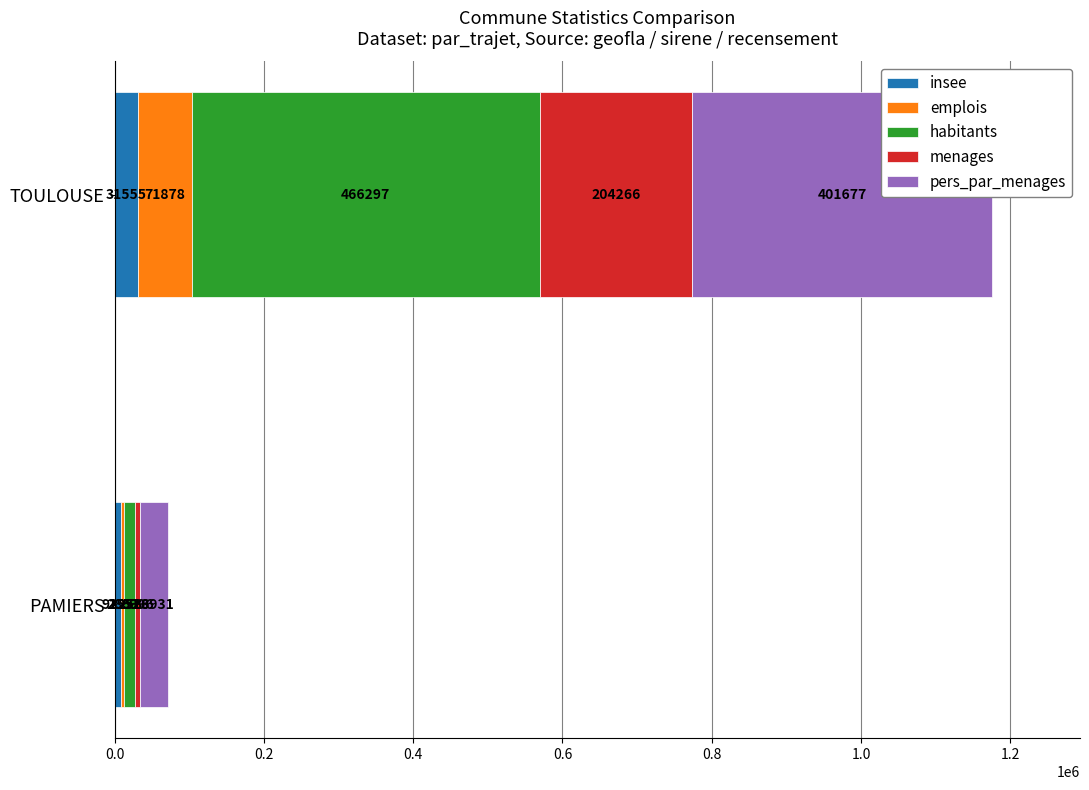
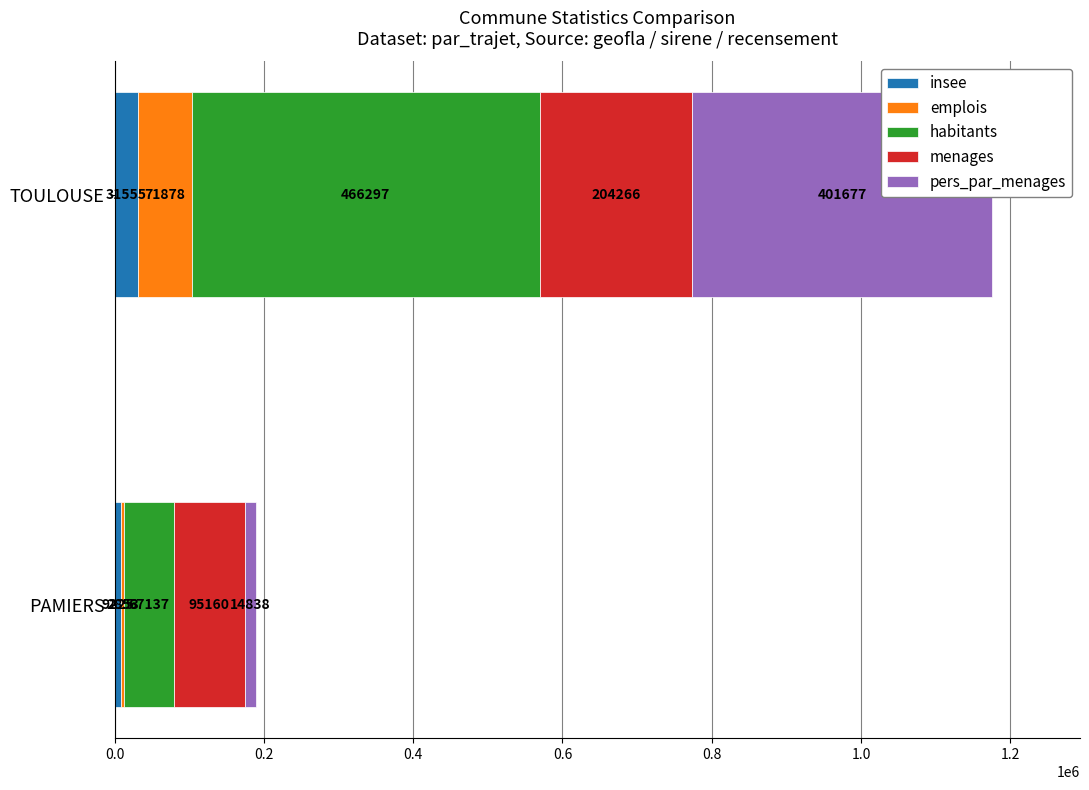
habitants, PAMIERS: 20000 -> 70000
menages, PAMIERS: 6996 -> 95160
pers_par_menages, PAMIERS: 36931 -> 14838
